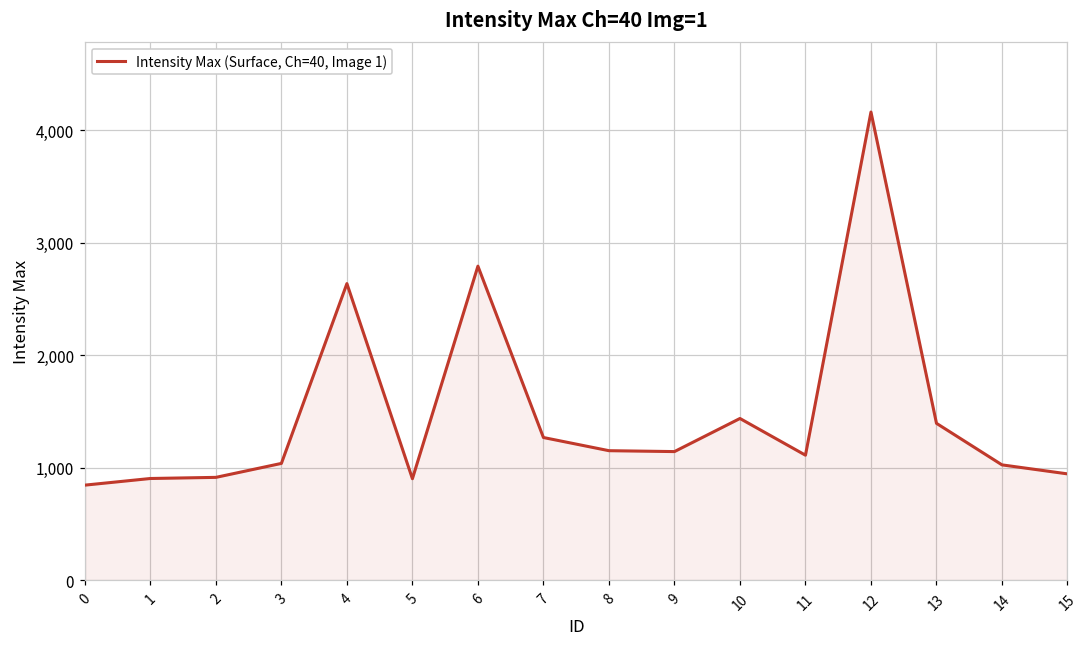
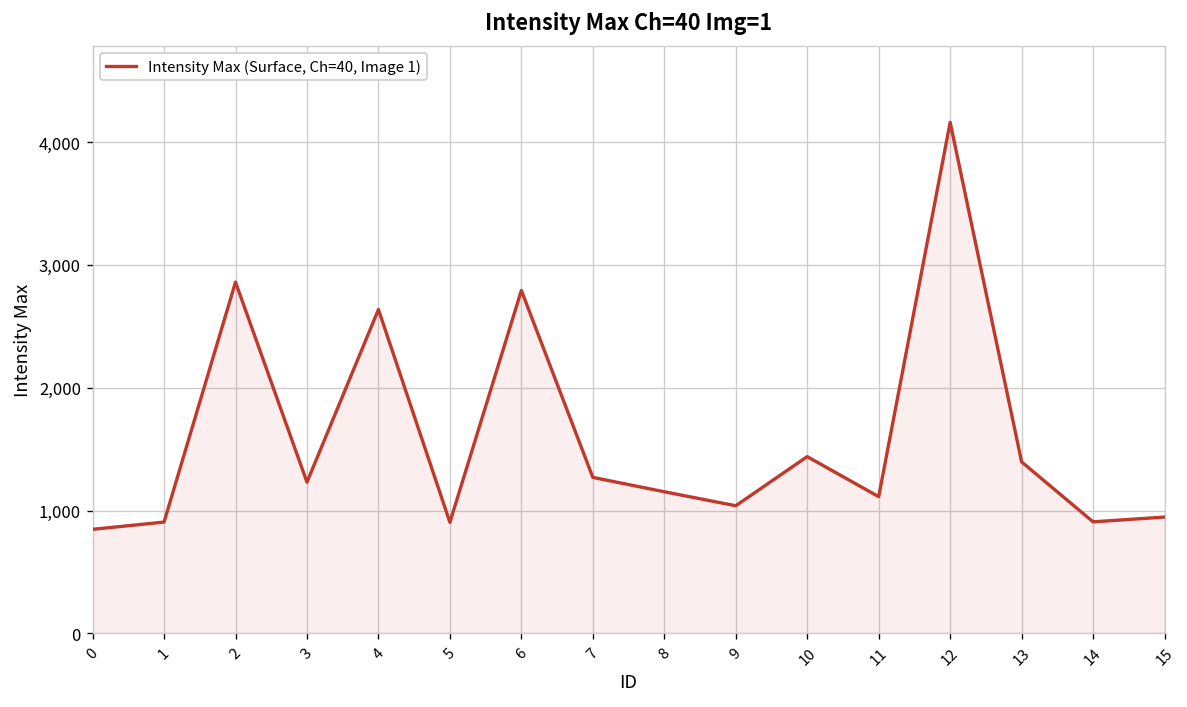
2: 920 -> 2,860
3: 1,040 -> 1,230
9: 1,150 -> 1,040
14: 1,030 -> 910
